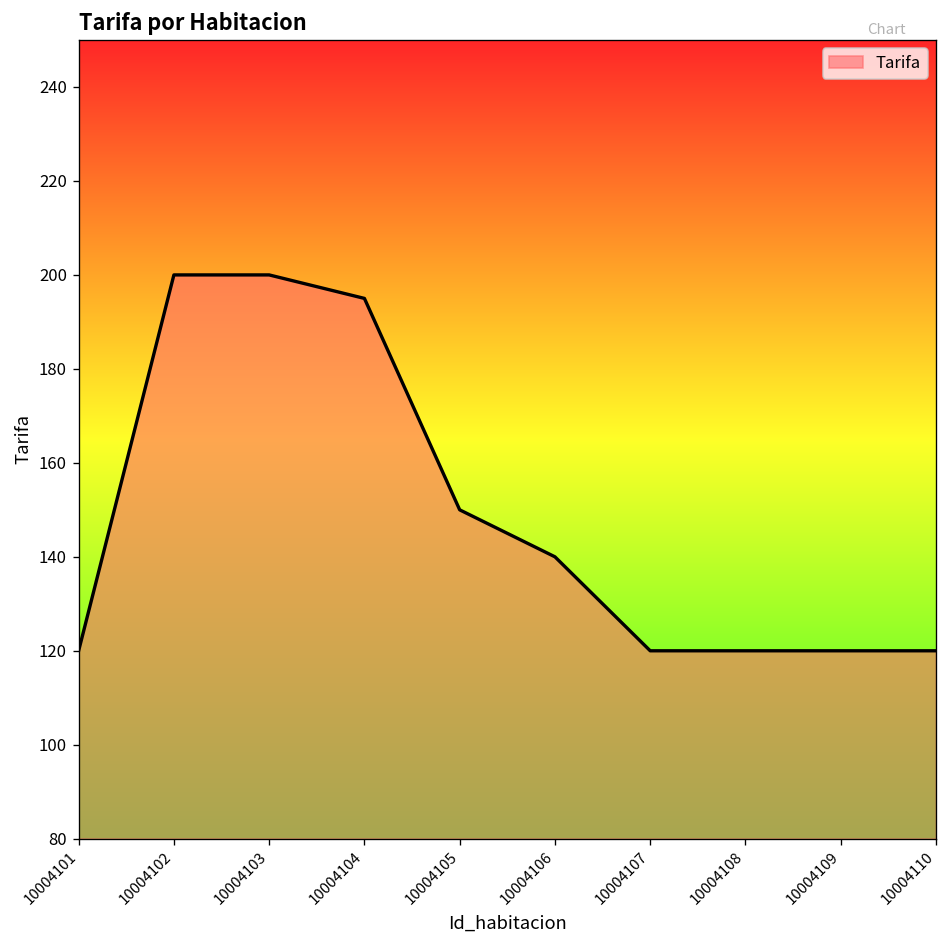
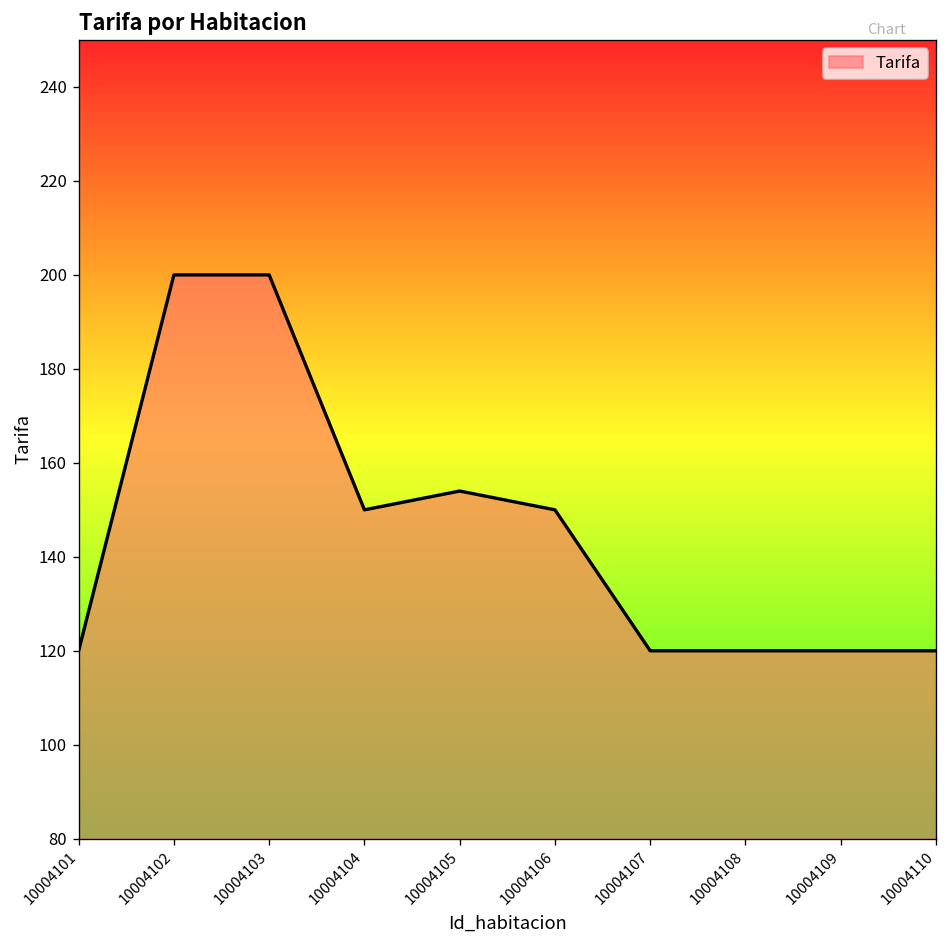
10004104: 195 -> 150
10004105: 150 -> 154
10004106: 140 -> 150
